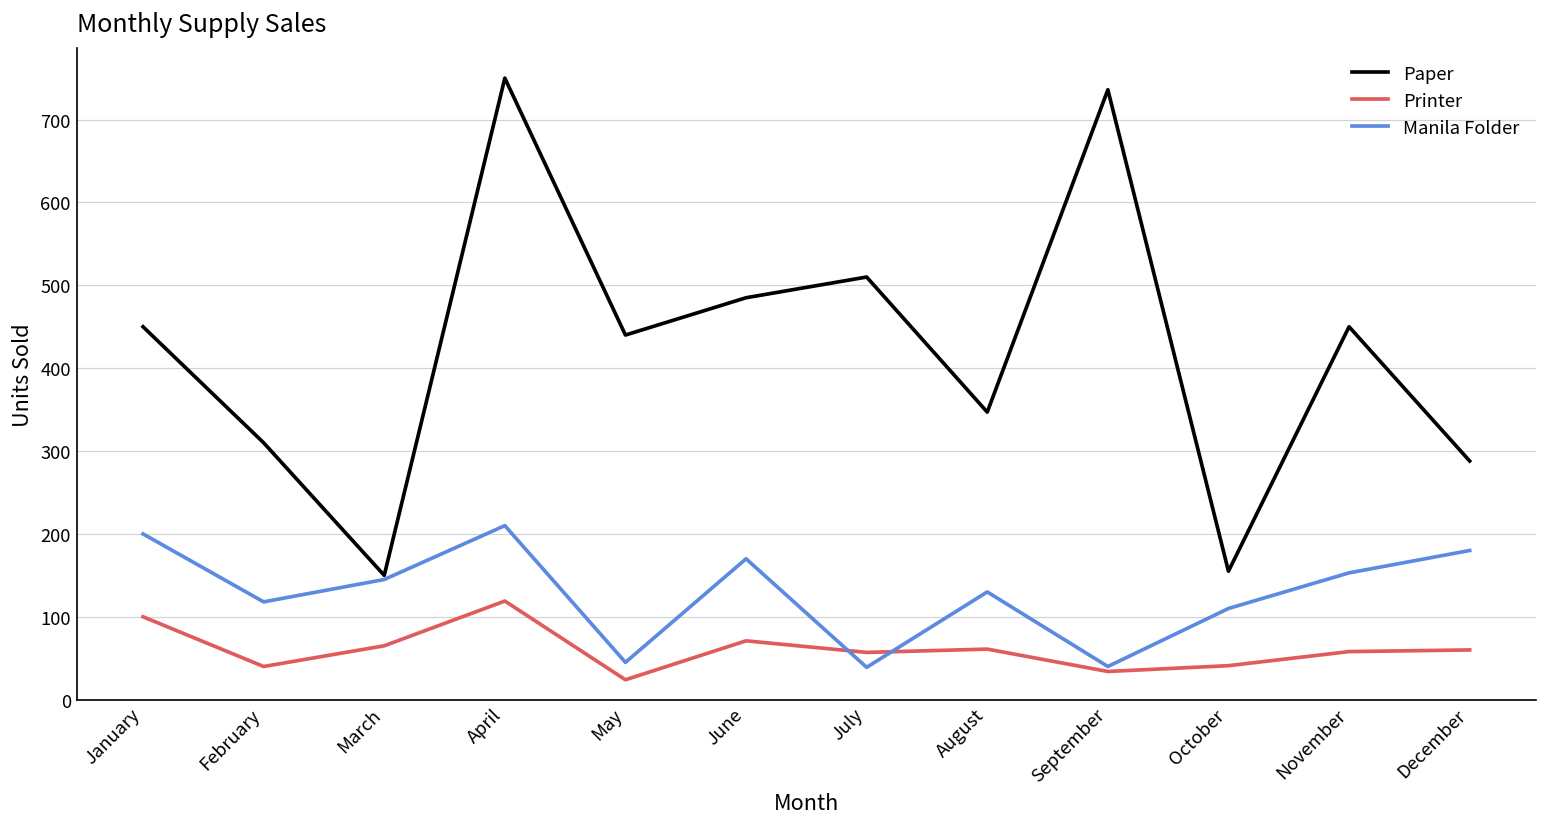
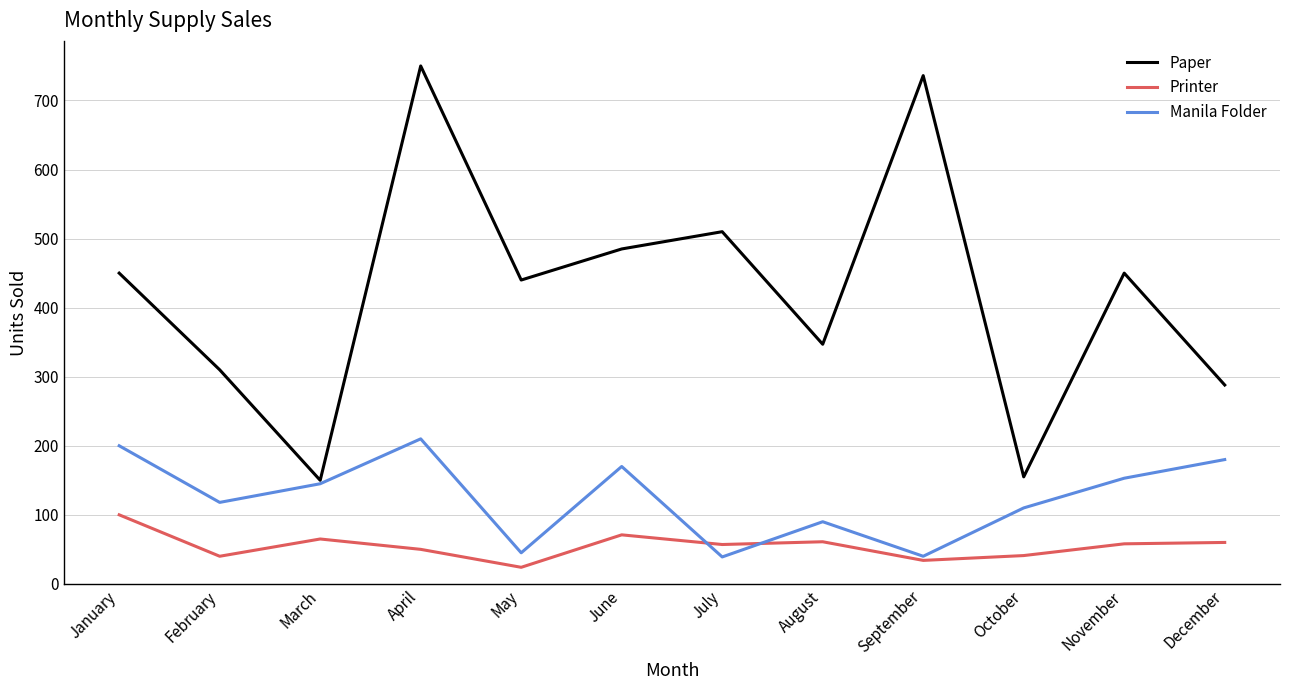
Printer, April: 120 -> 50
Manila Folder, August: 130 -> 90
